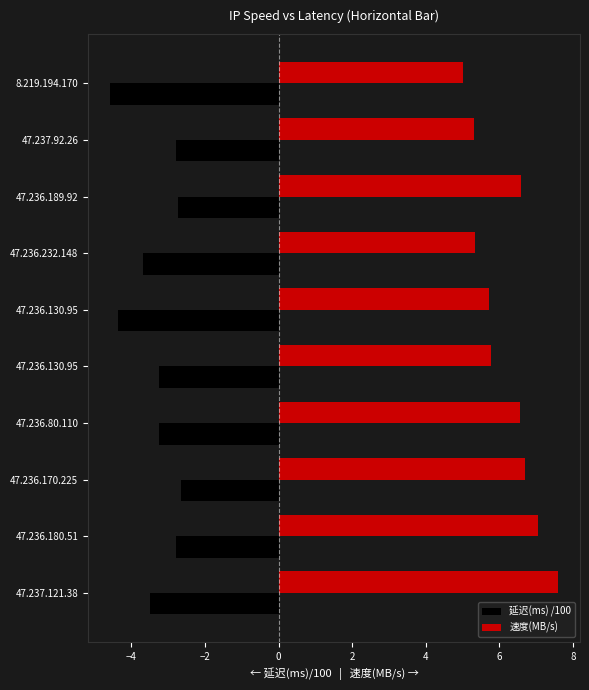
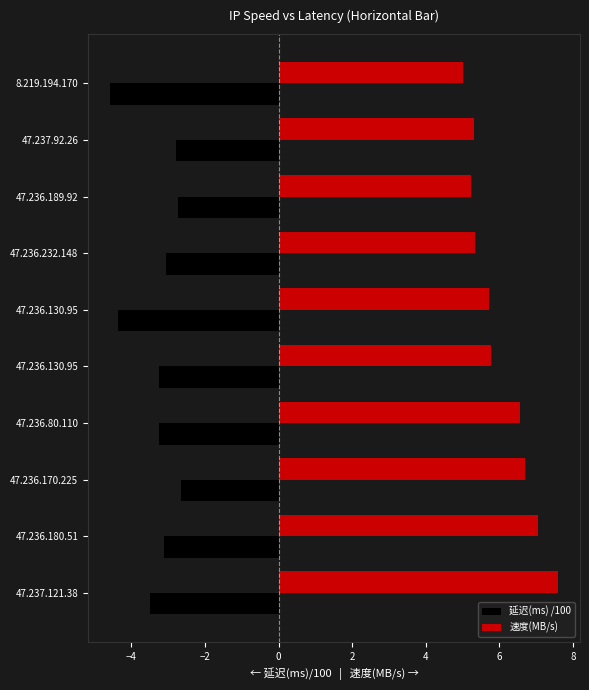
速度(MB/s), 47.236.189.92: 6.6 -> 5.2
延迟(ms) /100, 47.236.232.148: -3.7 -> -3.1
延迟(ms) /100, 47.236.180.51: -2.8 -> -3.1
